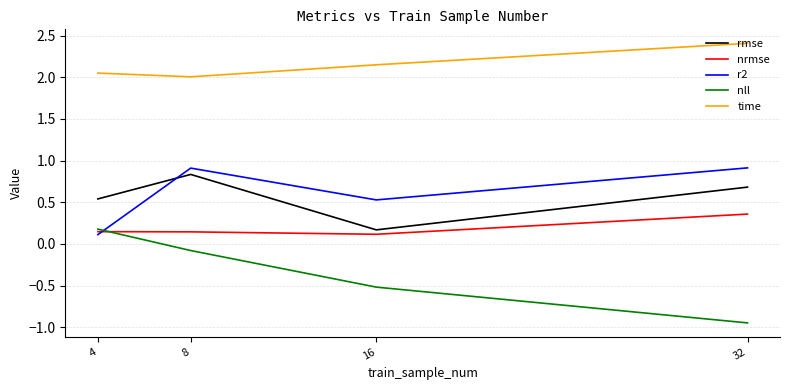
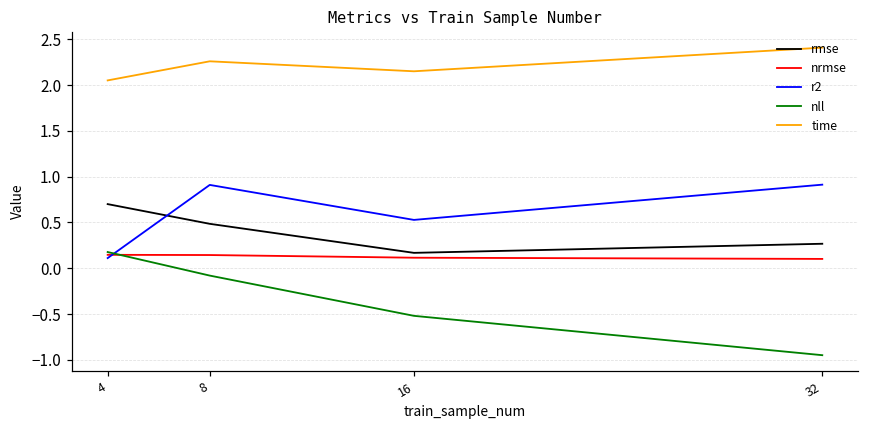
rmse, 4: 0.5 -> 0.7
rmse, 8: 0.8 -> 0.5
time, 8: 2.0 -> 2.3
rmse, 32: 0.7 -> 0.3
nrmse, 32: 0.4 -> 0.1
